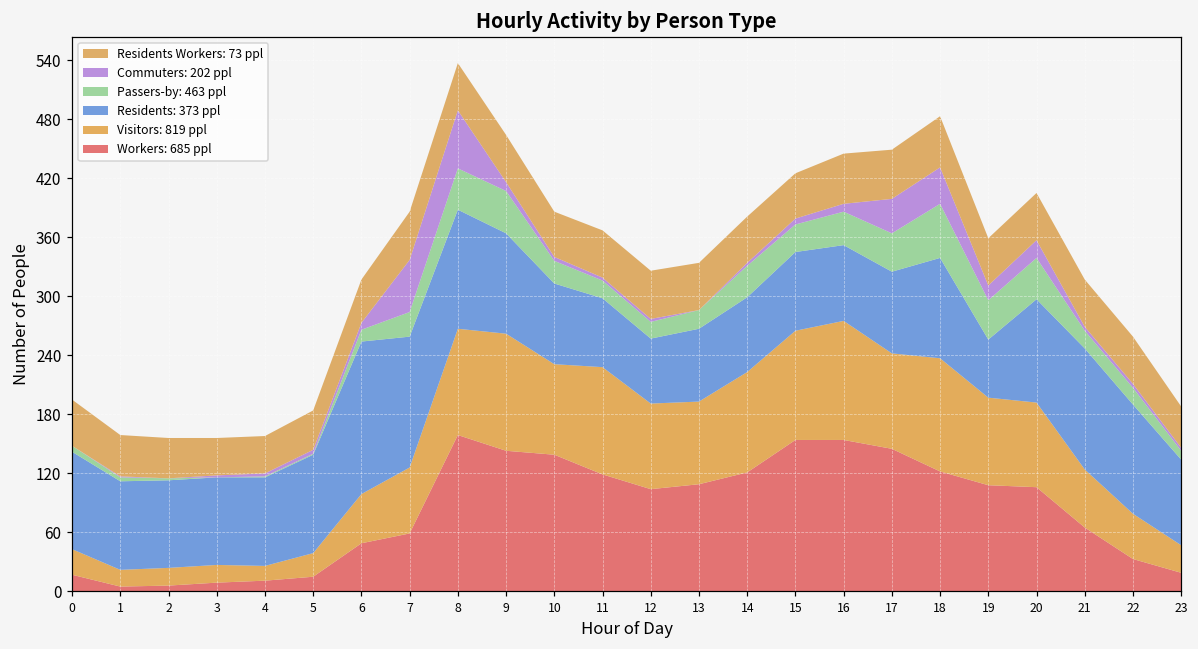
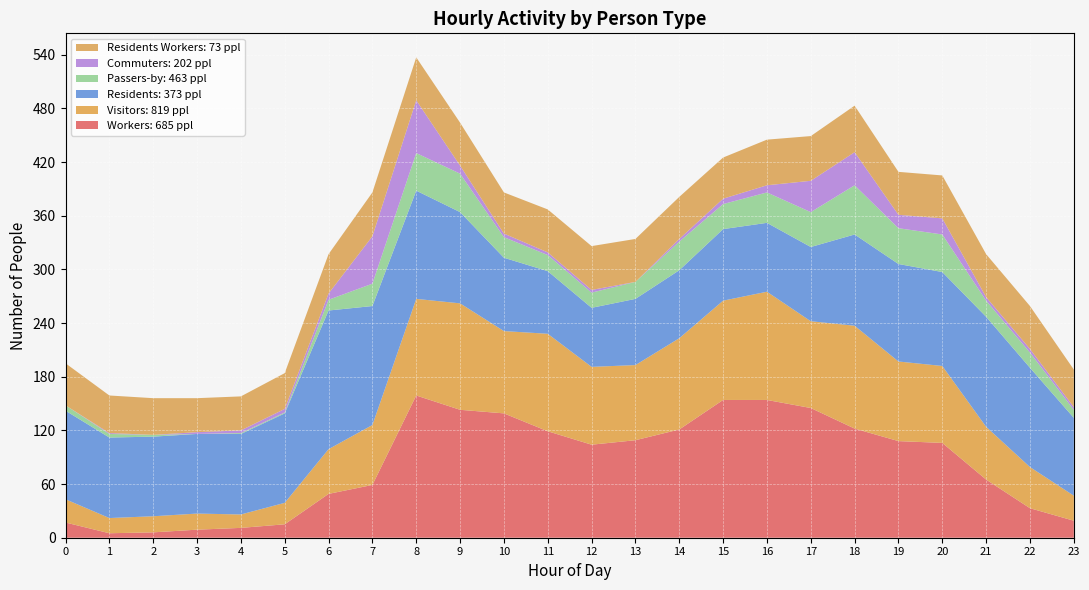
Residents: 373 ppl, 19: 60 -> 110
